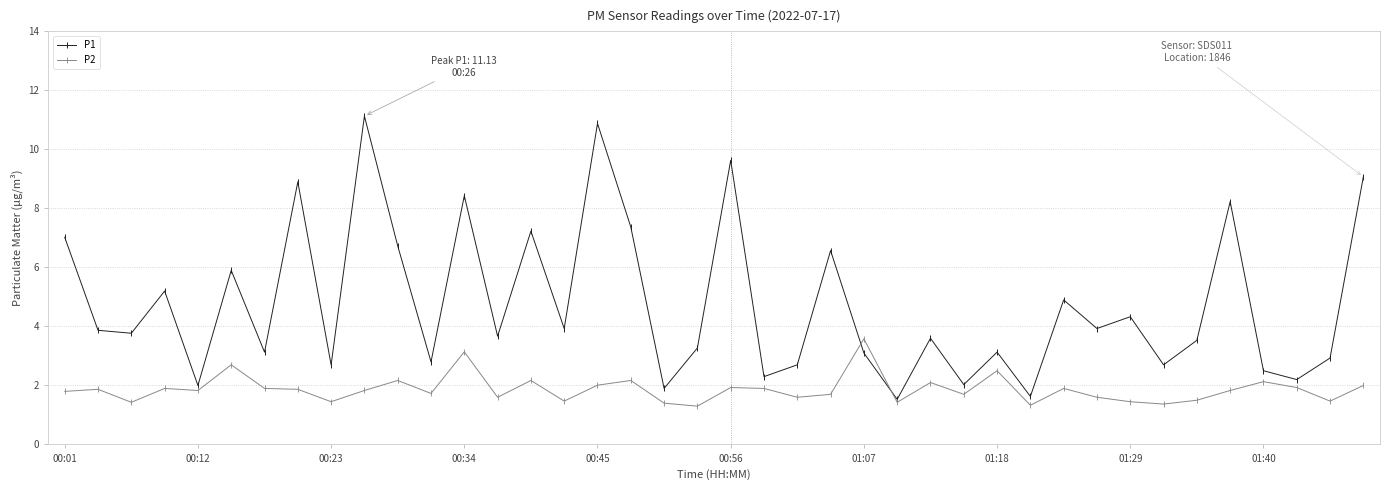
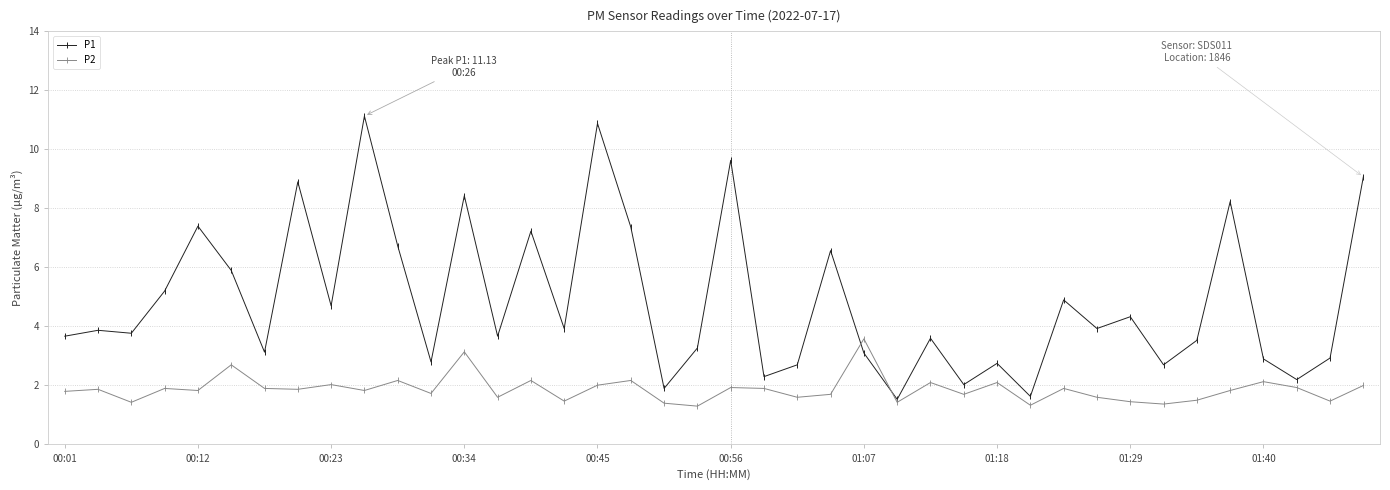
P1, 00:01: 7.0 -> 3.7
P1, 00:12: 2.0 -> 7.4
P1, 00:23: 2.7 -> 4.7
P2, 00:23: 1.5 -> 2.0
P1, 01:18: 3.1 -> 2.8
P2, 01:18: 2.5 -> 2.1
P1, 01:40: 2.5 -> 2.9
